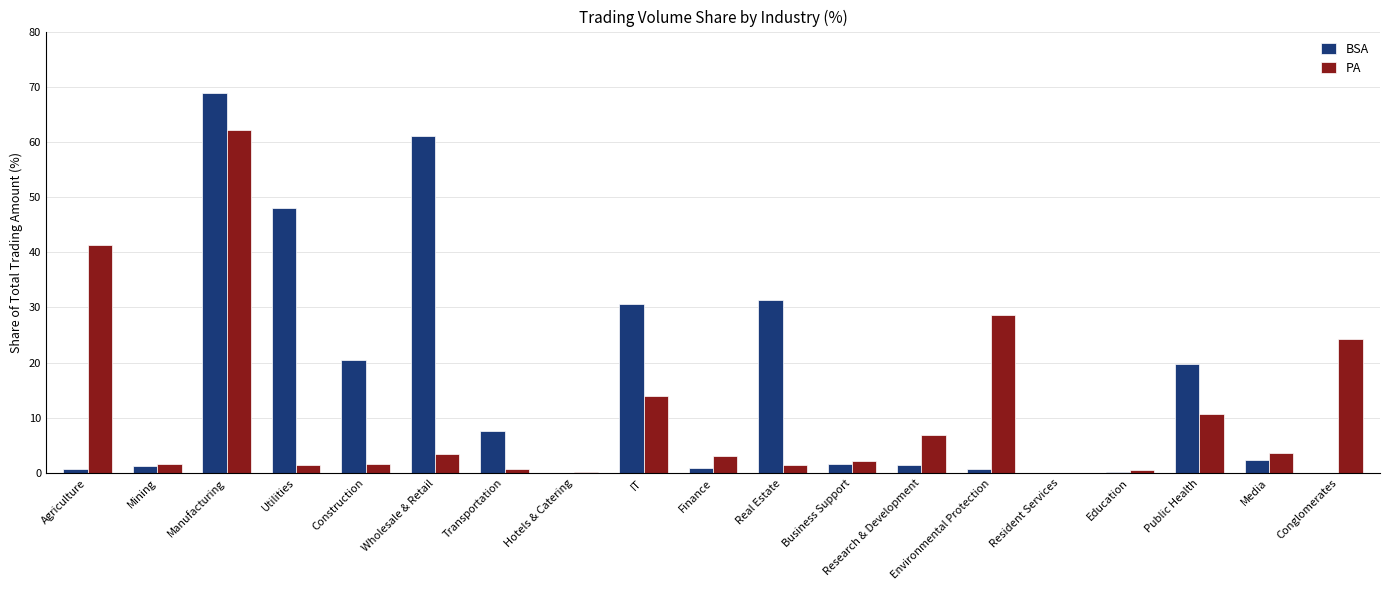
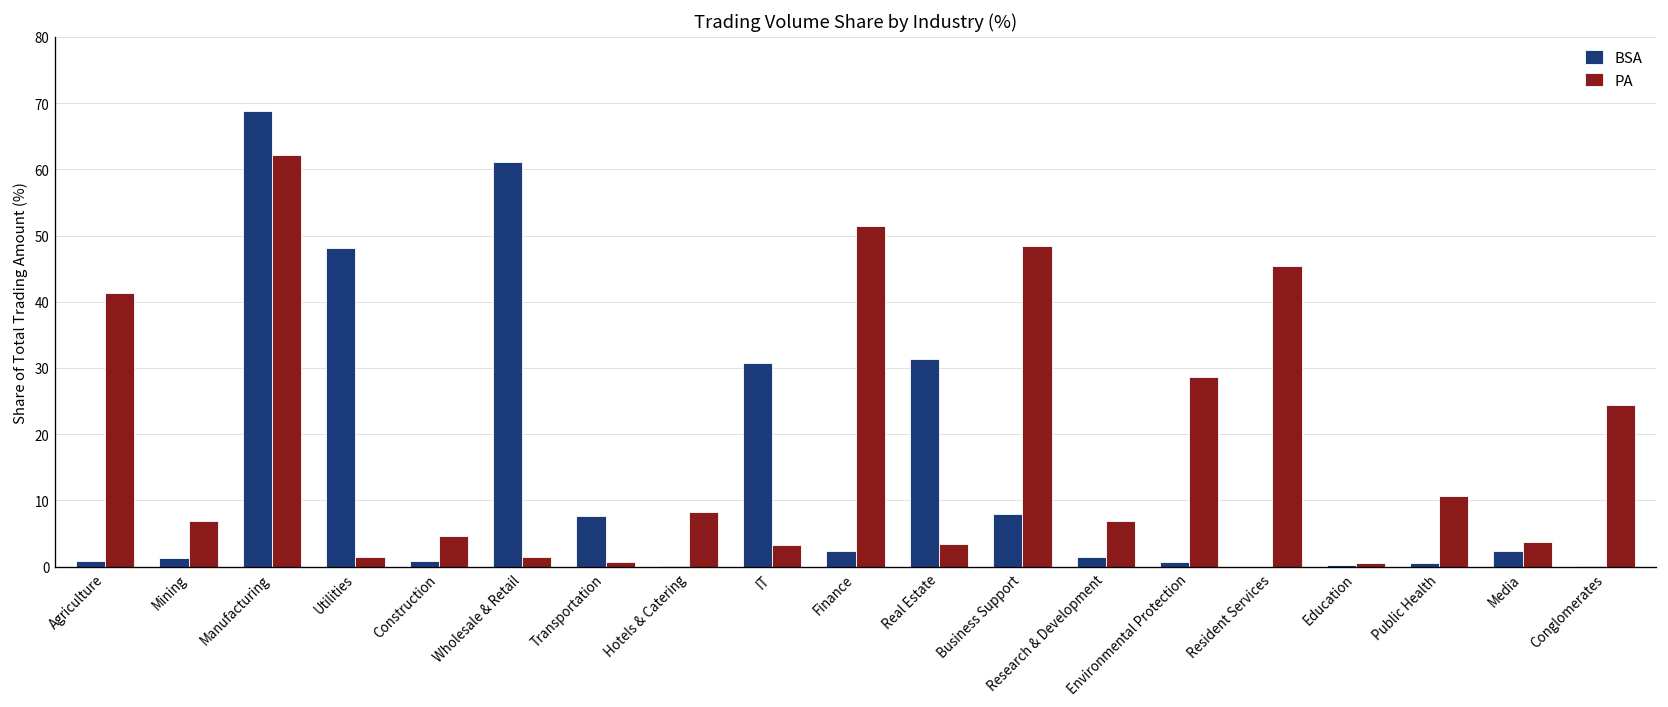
PA, Mining: 2 -> 7
BSA, Construction: 20 -> 1
PA, Construction: 2 -> 5
PA, Wholesale & Retail: 3 -> 2
PA, Hotels & Catering: 0 -> 8
PA, IT: 14 -> 3
BSA, Finance: 1 -> 2
PA, Finance: 3 -> 52
PA, Real Estate: 2 -> 3
BSA, Business Support: 2 -> 8
PA, Business Support: 2 -> 48
PA, Resident Services: 0 -> 45
BSA, Public Health: 20 -> 1
